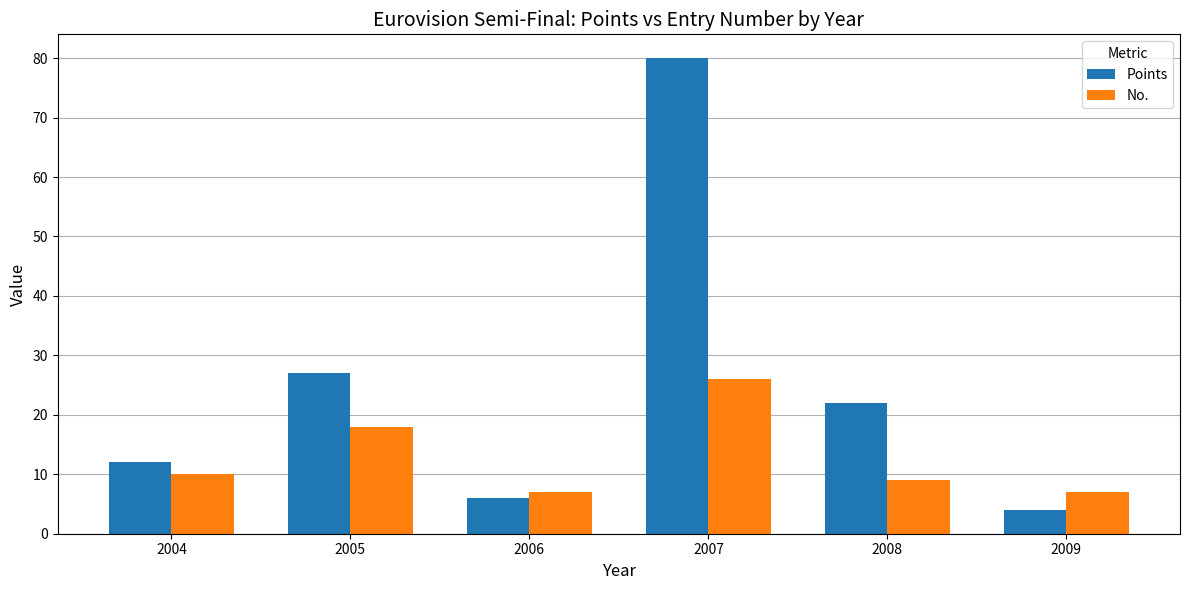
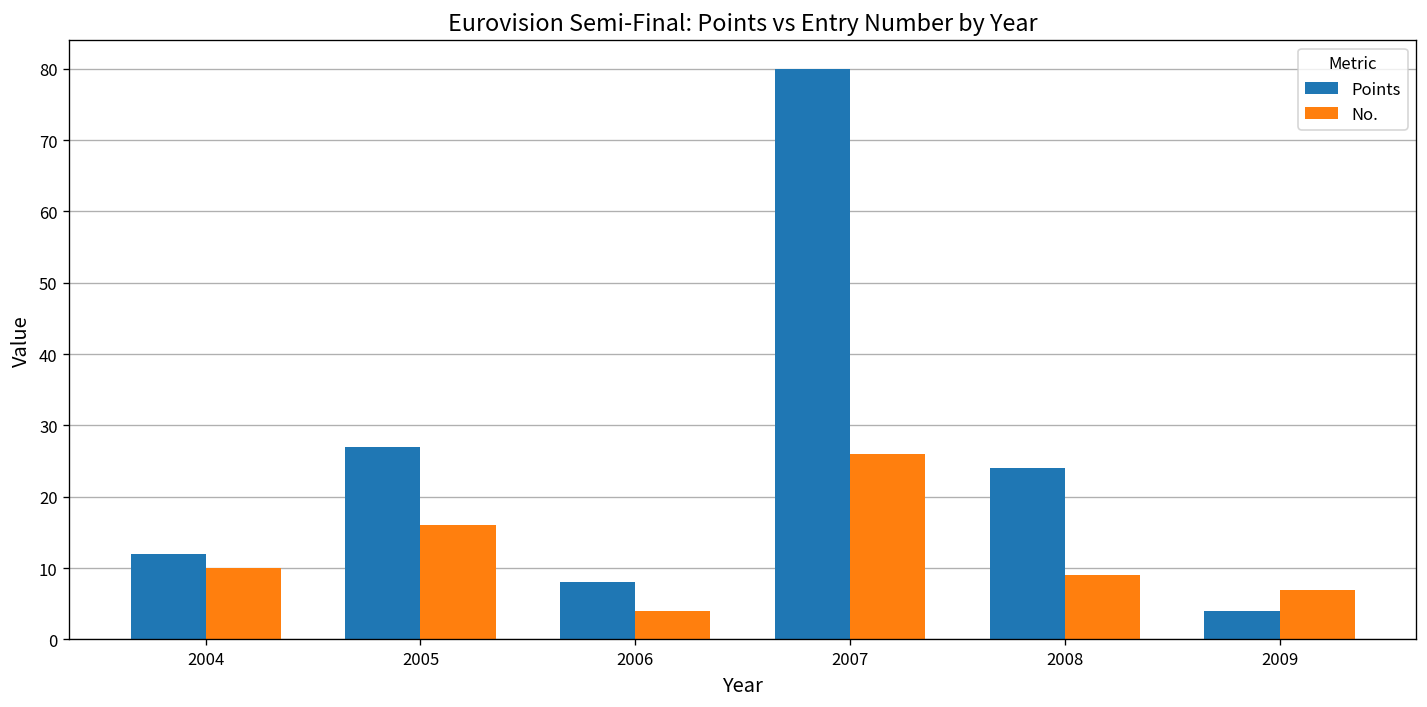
No., 2005: 18 -> 16
Points, 2006: 6 -> 8
No., 2006: 7 -> 4
Points, 2008: 22 -> 24
